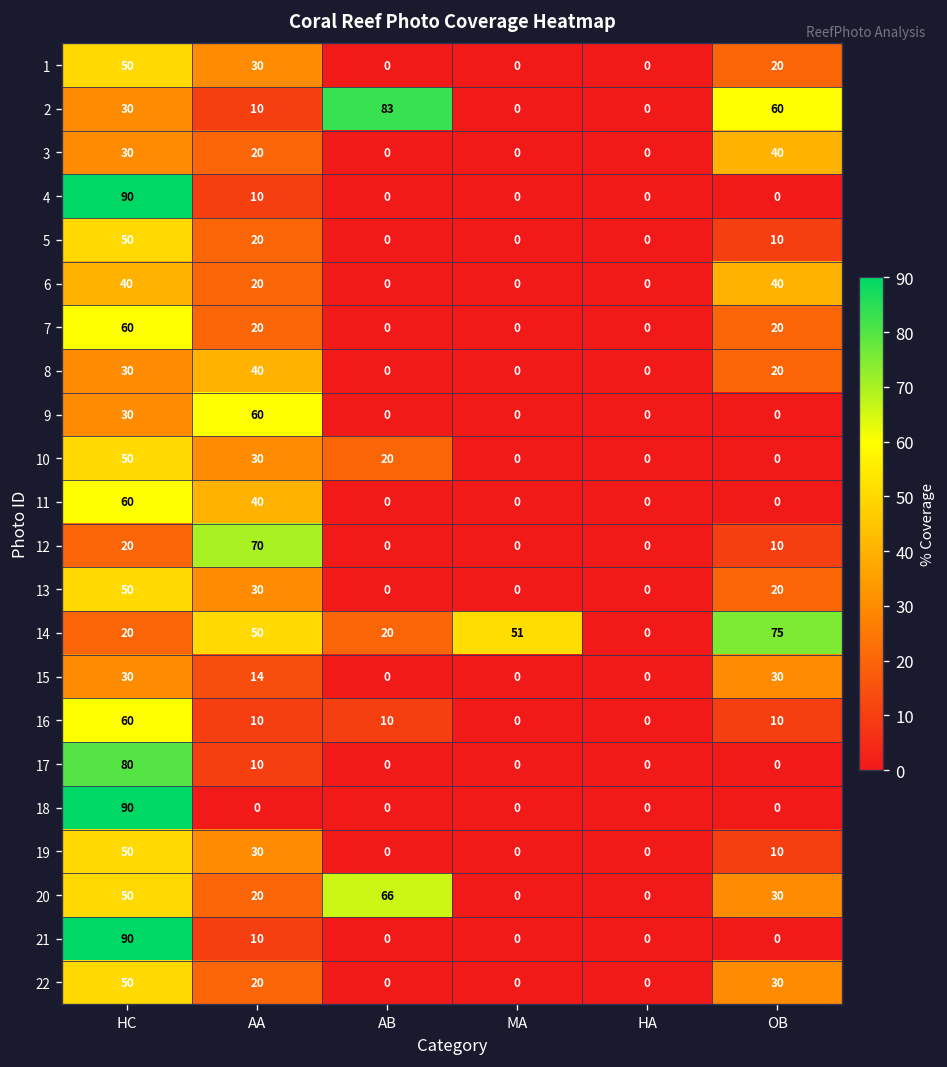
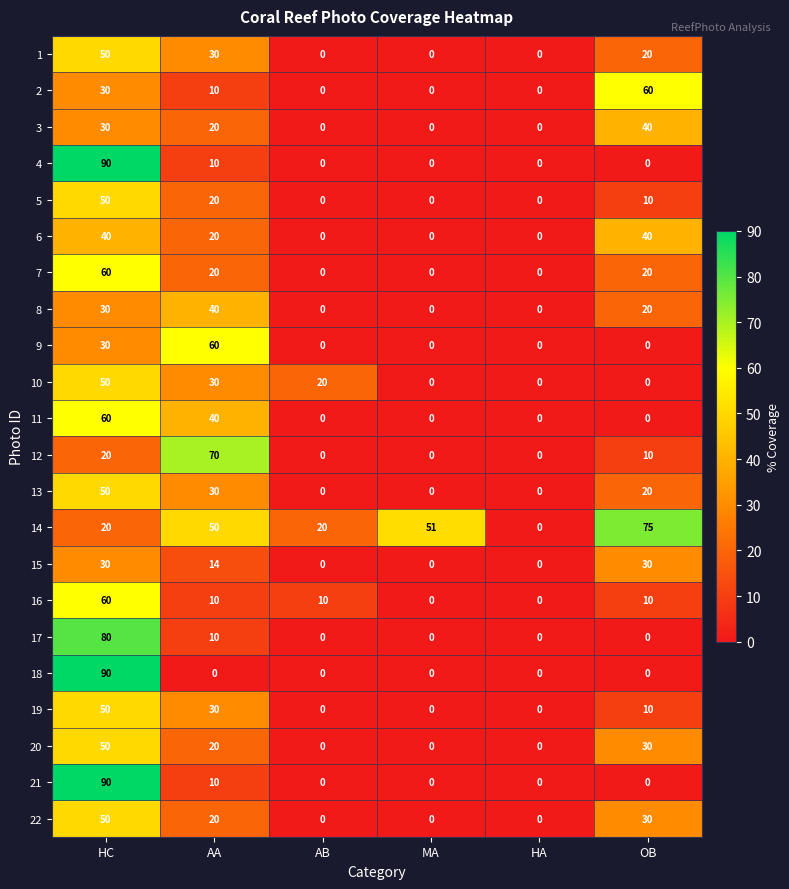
2, AB: 83 -> 0
20, AB: 66 -> 0
